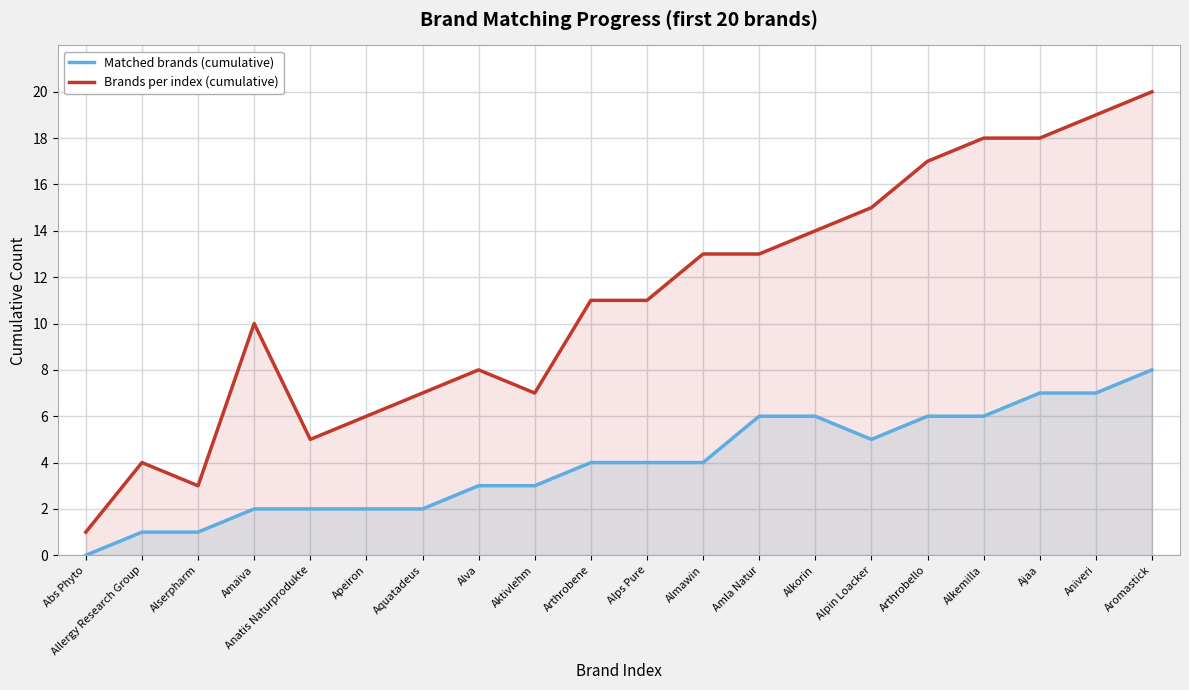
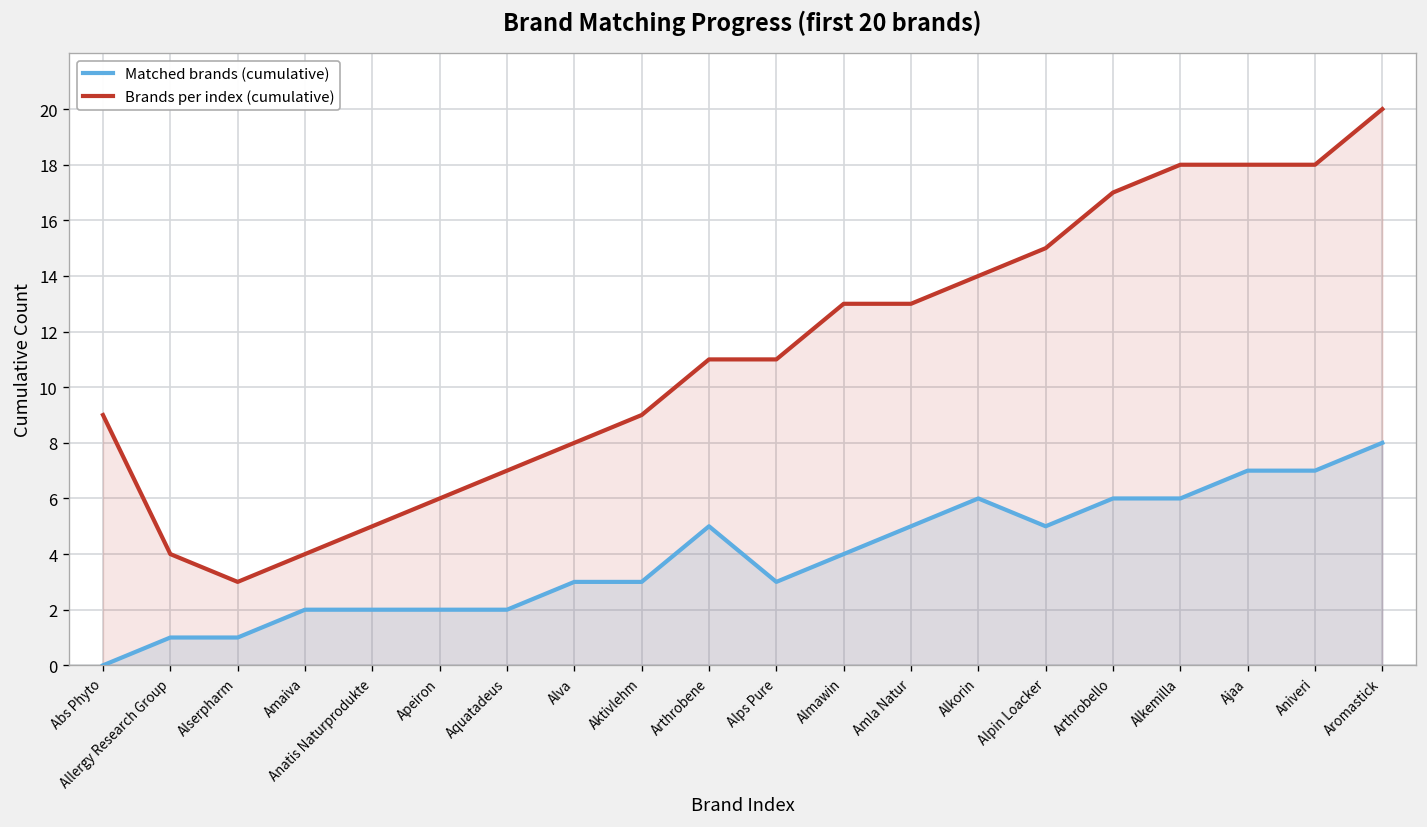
Brands per index (cumulative), Abs Phyto: 1 -> 9
Brands per index (cumulative), Amaiva: 10 -> 4
Brands per index (cumulative), Aktivlehm: 7 -> 9
Matched brands (cumulative), Arthrobene: 4 -> 5
Matched brands (cumulative), Alps Pure: 4 -> 3
Matched brands (cumulative), Amla Natur: 6 -> 5
Brands per index (cumulative), Aniveri: 19 -> 18
